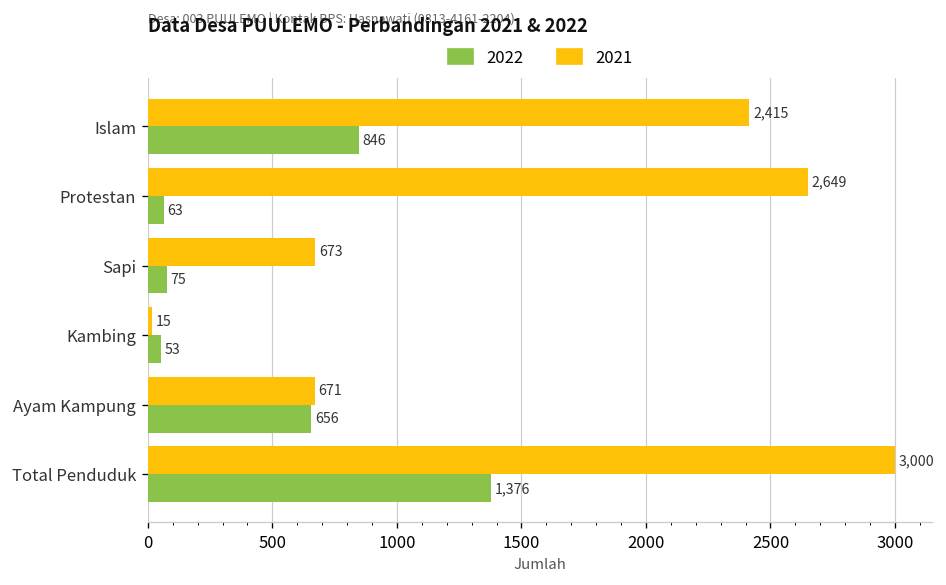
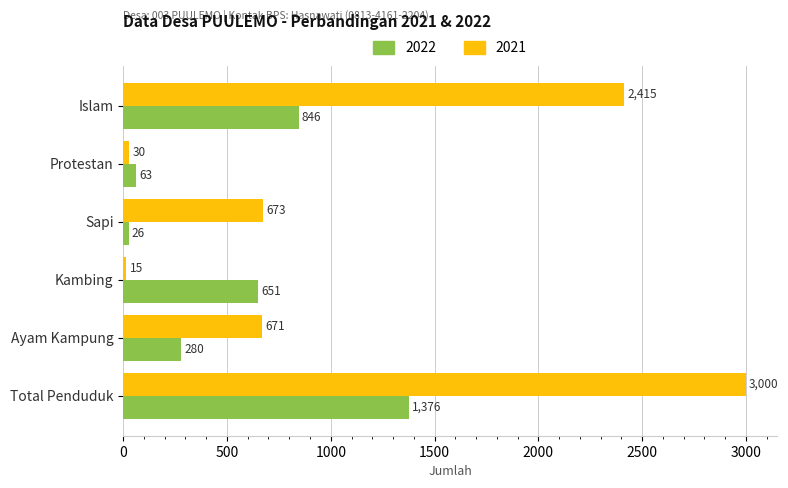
2021, Protestan: 2,649 -> 30
2022, Sapi: 75 -> 26
2022, Kambing: 53 -> 651
2022, Ayam Kampung: 656 -> 280
